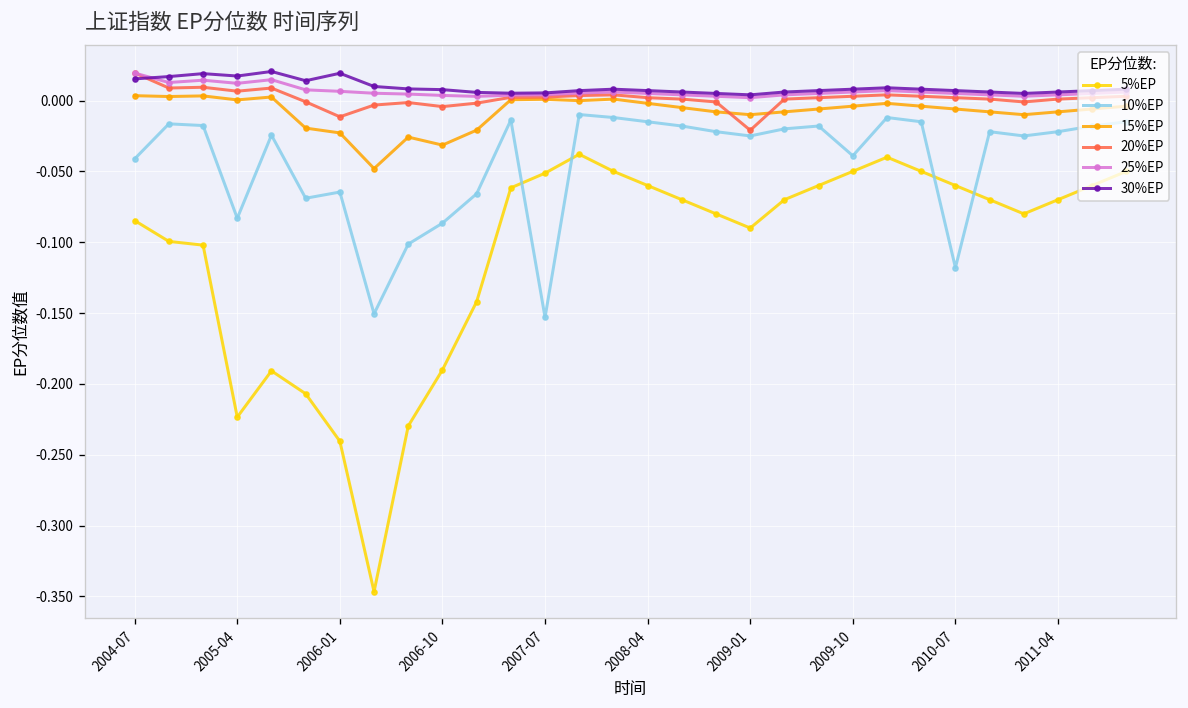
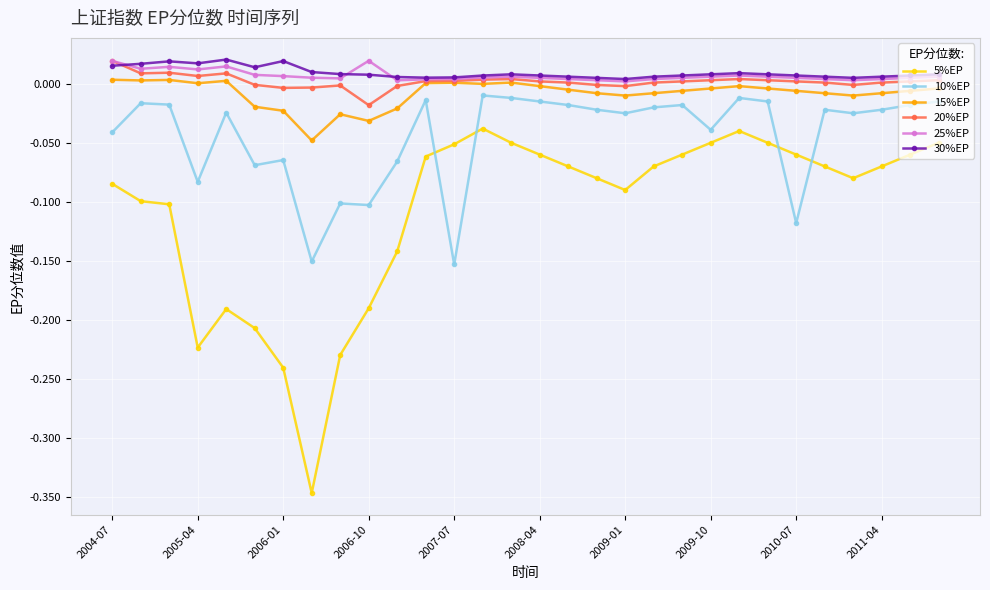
20%EP, 2006-01: -0.011 -> -0.003
10%EP, 2006-10: -0.087 -> -0.103
20%EP, 2006-10: -0.004 -> -0.018
25%EP, 2006-10: 0.004 -> 0.019
20%EP, 2009-01: -0.021 -> -0.002
